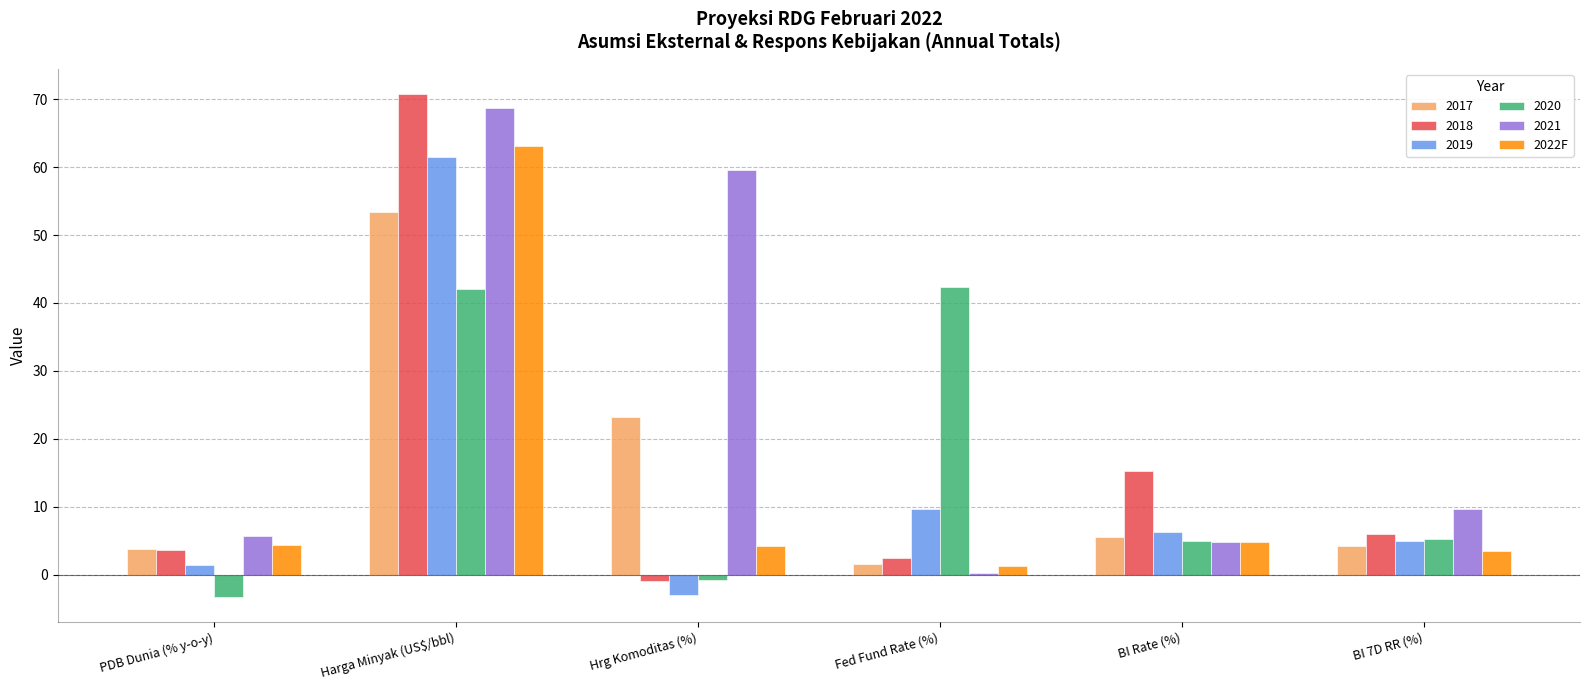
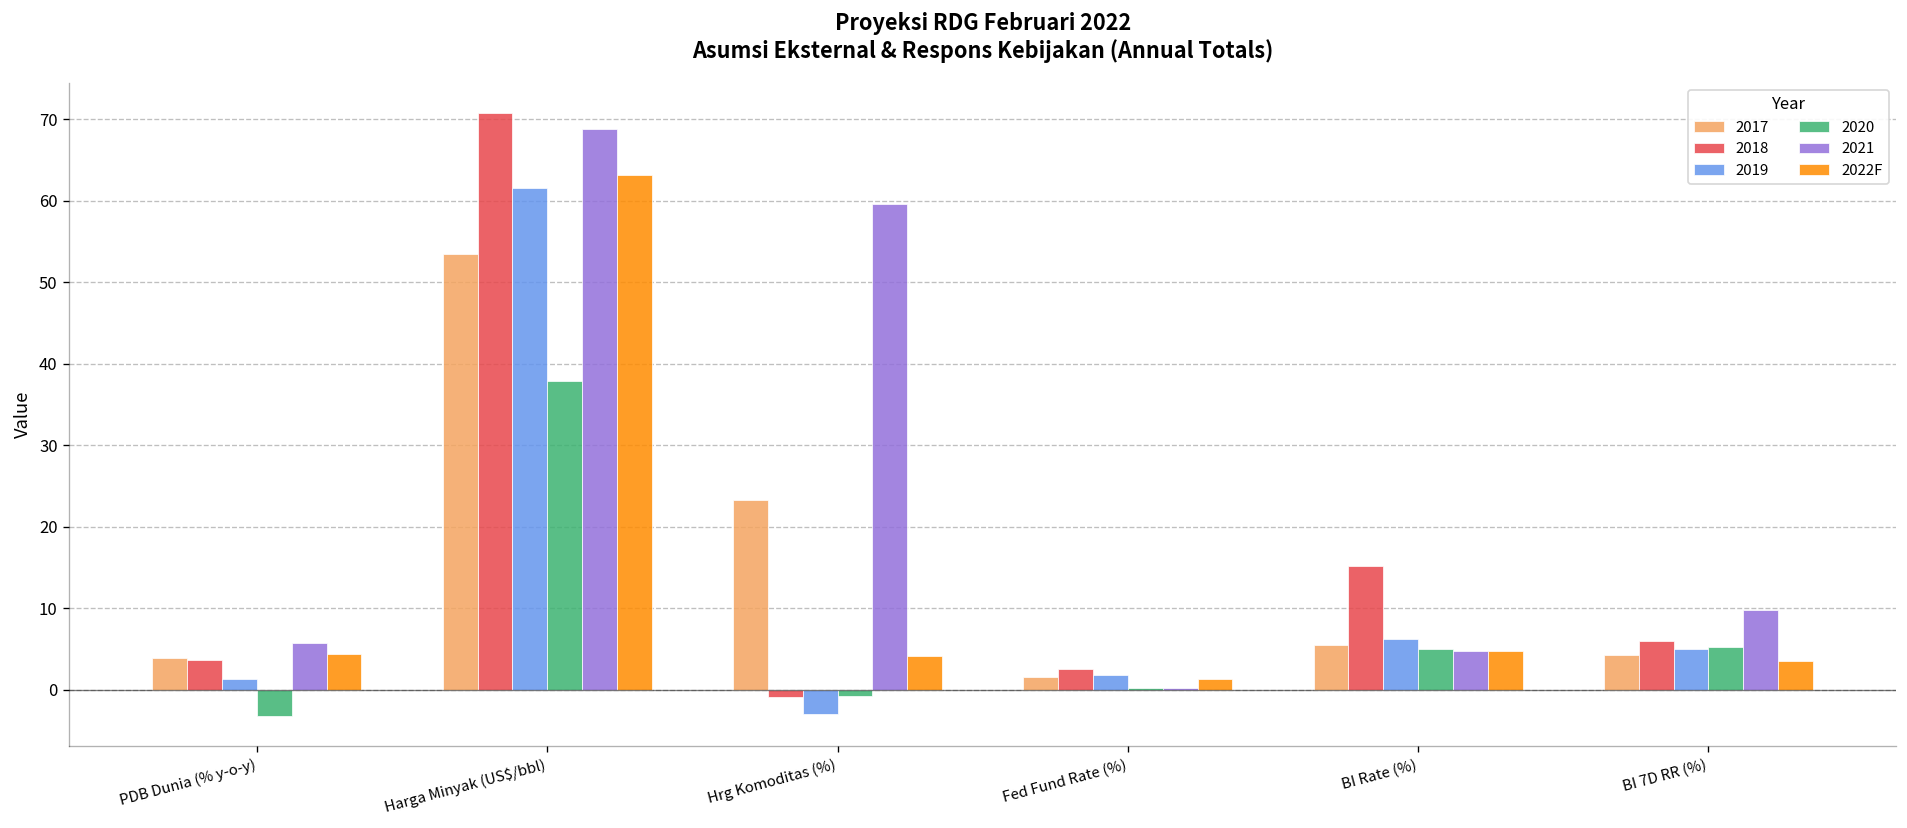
2020, Harga Minyak (US$/bbl): 42 -> 38
2019, Fed Fund Rate (%): 10 -> 2
2020, Fed Fund Rate (%): 42 -> 0
